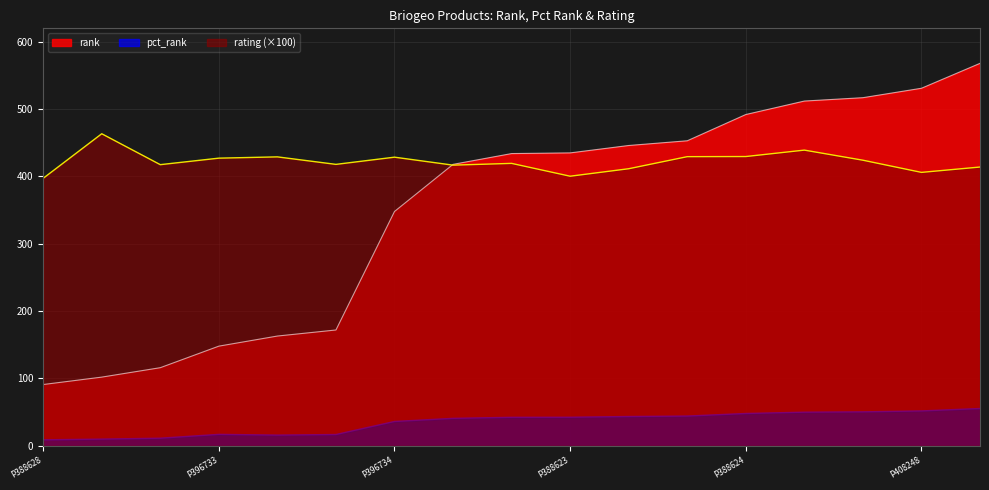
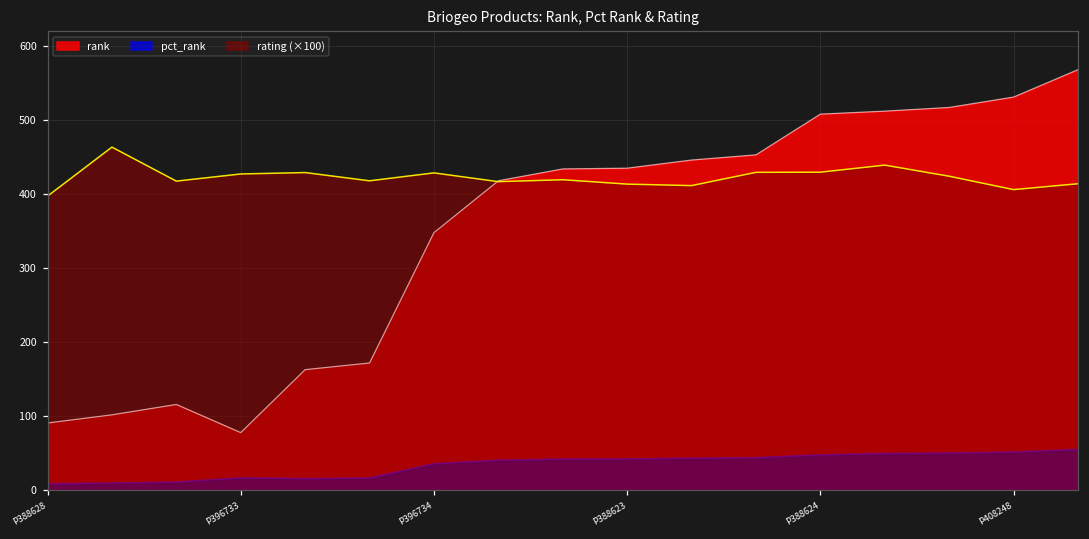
rank, P396733: 150 -> 80
rating (×100), P388623: 400 -> 410
rank, P388624: 490 -> 510
